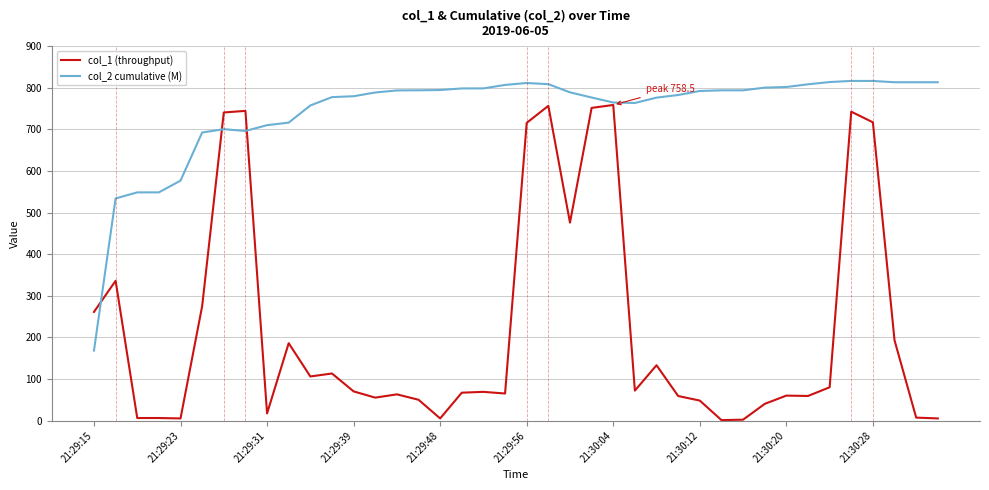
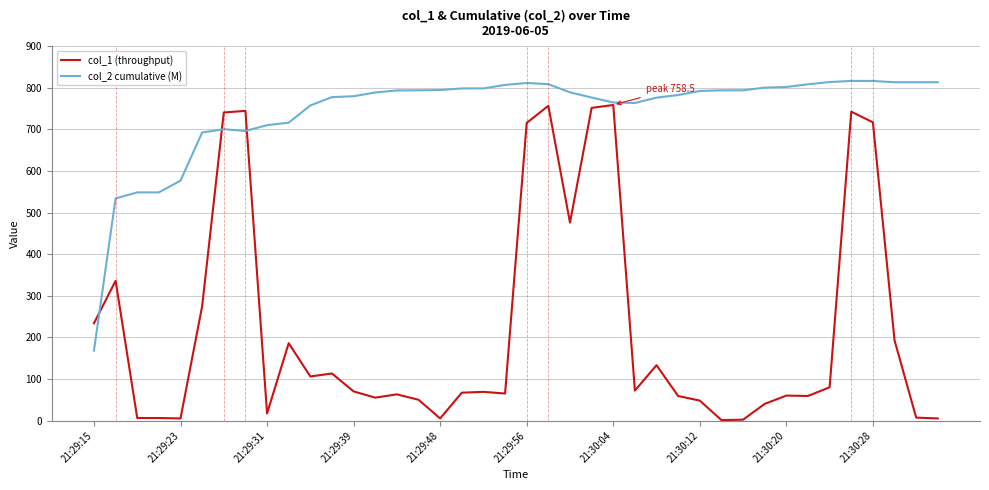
col_1 (throughput), 21:29:15: 260 -> 230
